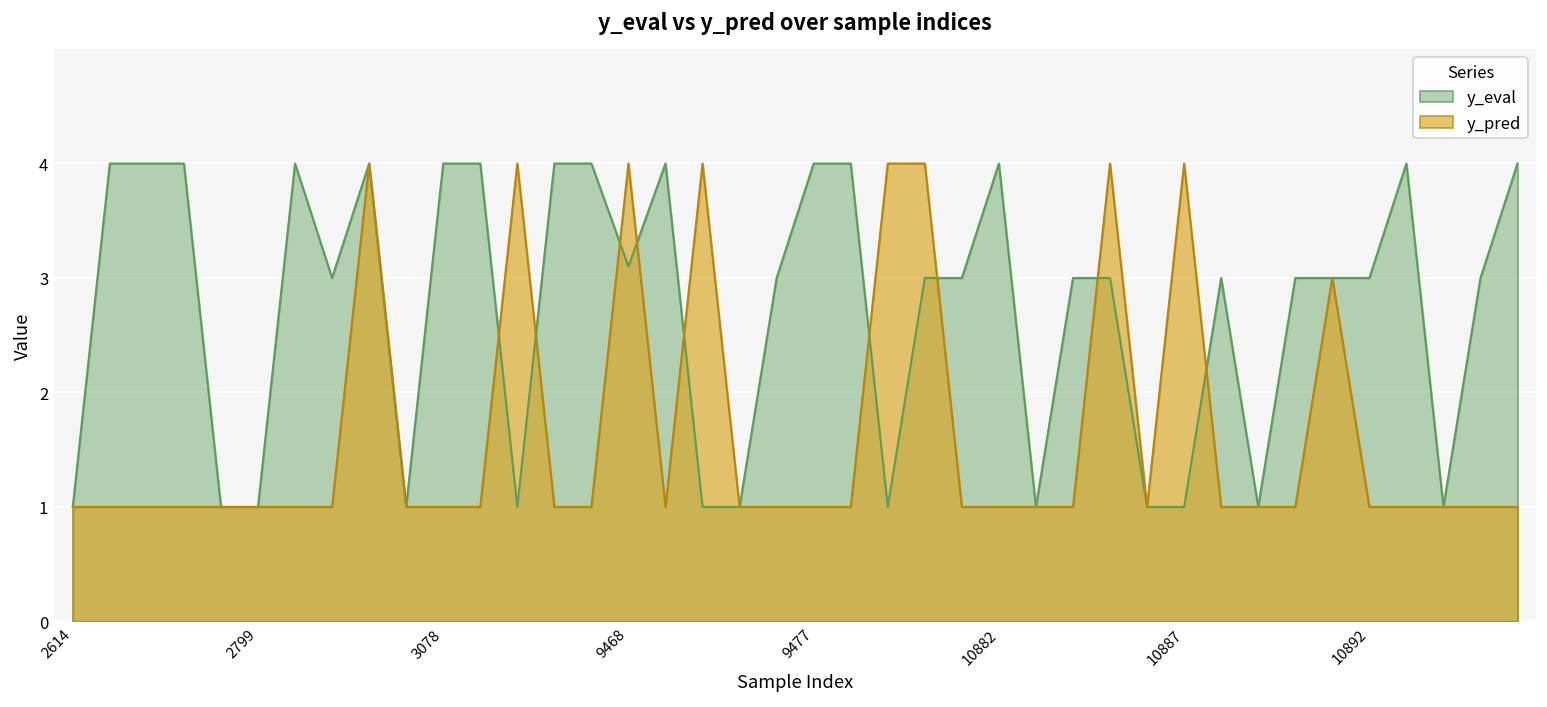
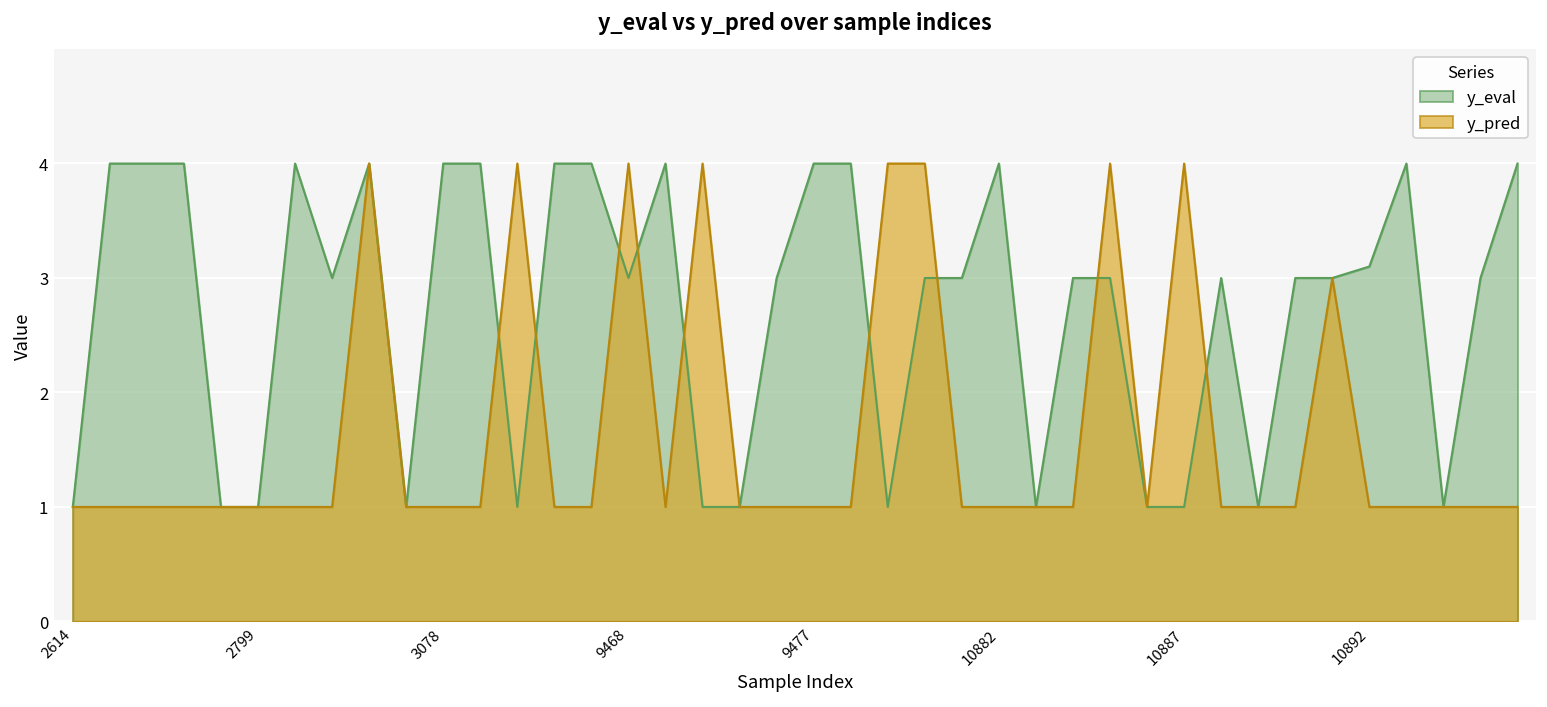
y_eval, 9468: 3.1 -> 3.0
y_eval, 10892: 3.0 -> 3.1
